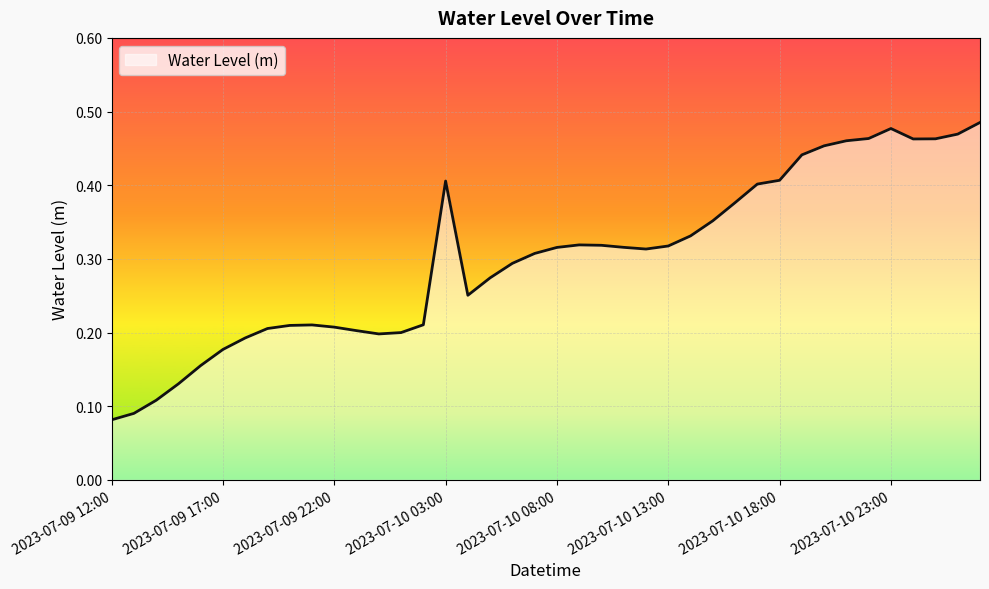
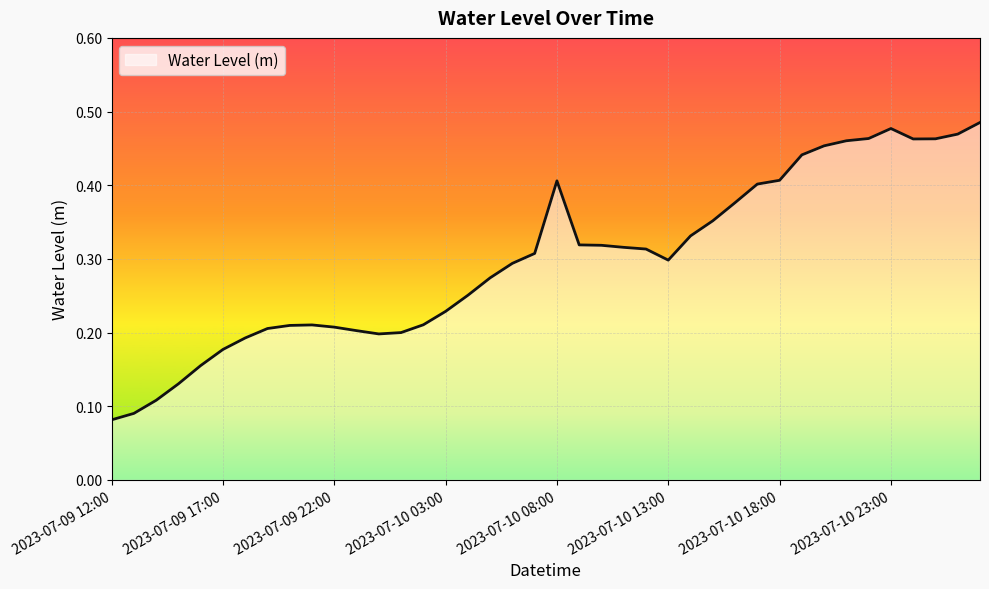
2023-07-10 03:00: 0.41 -> 0.23
2023-07-10 08:00: 0.32 -> 0.41
2023-07-10 13:00: 0.32 -> 0.30
